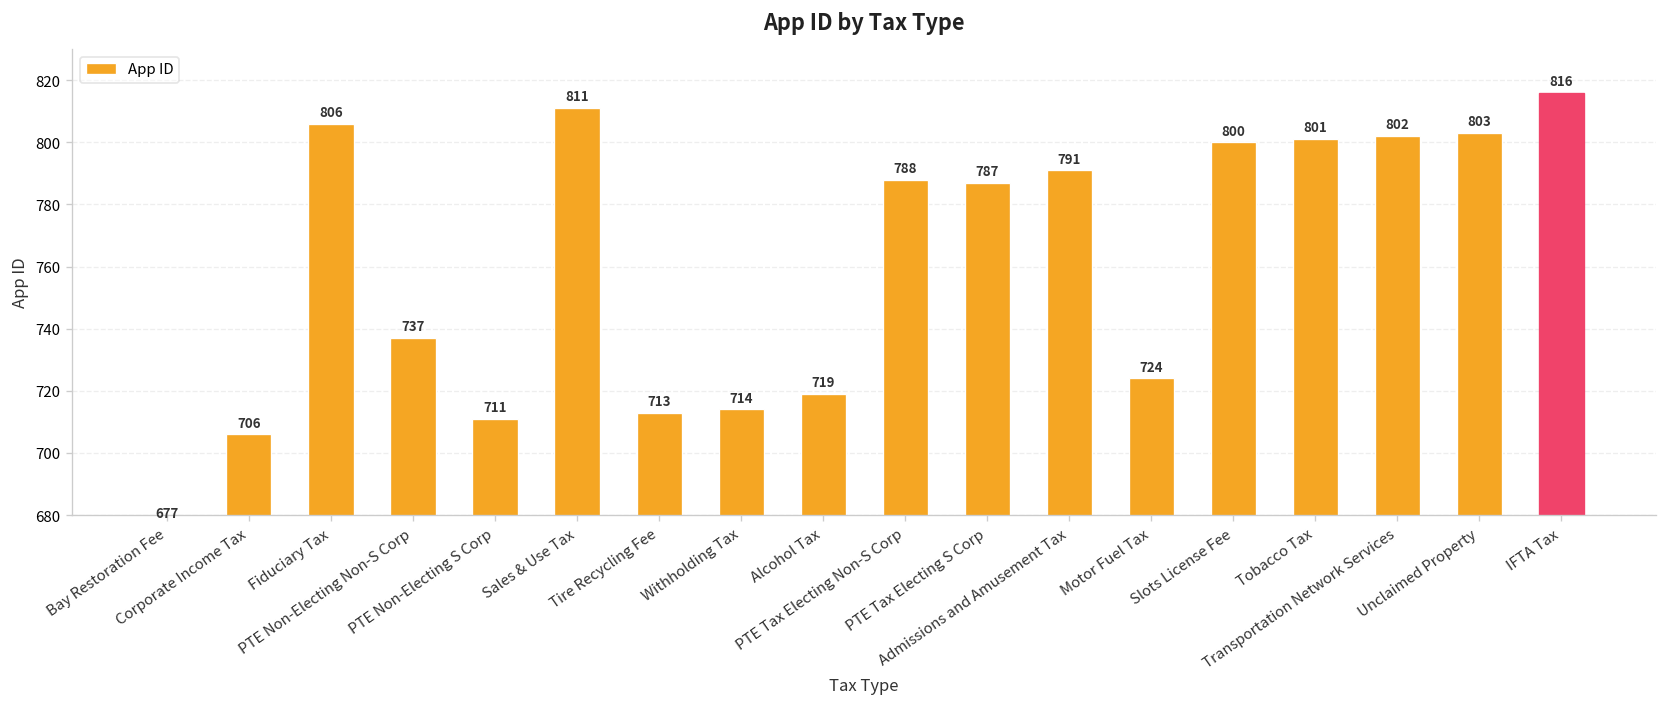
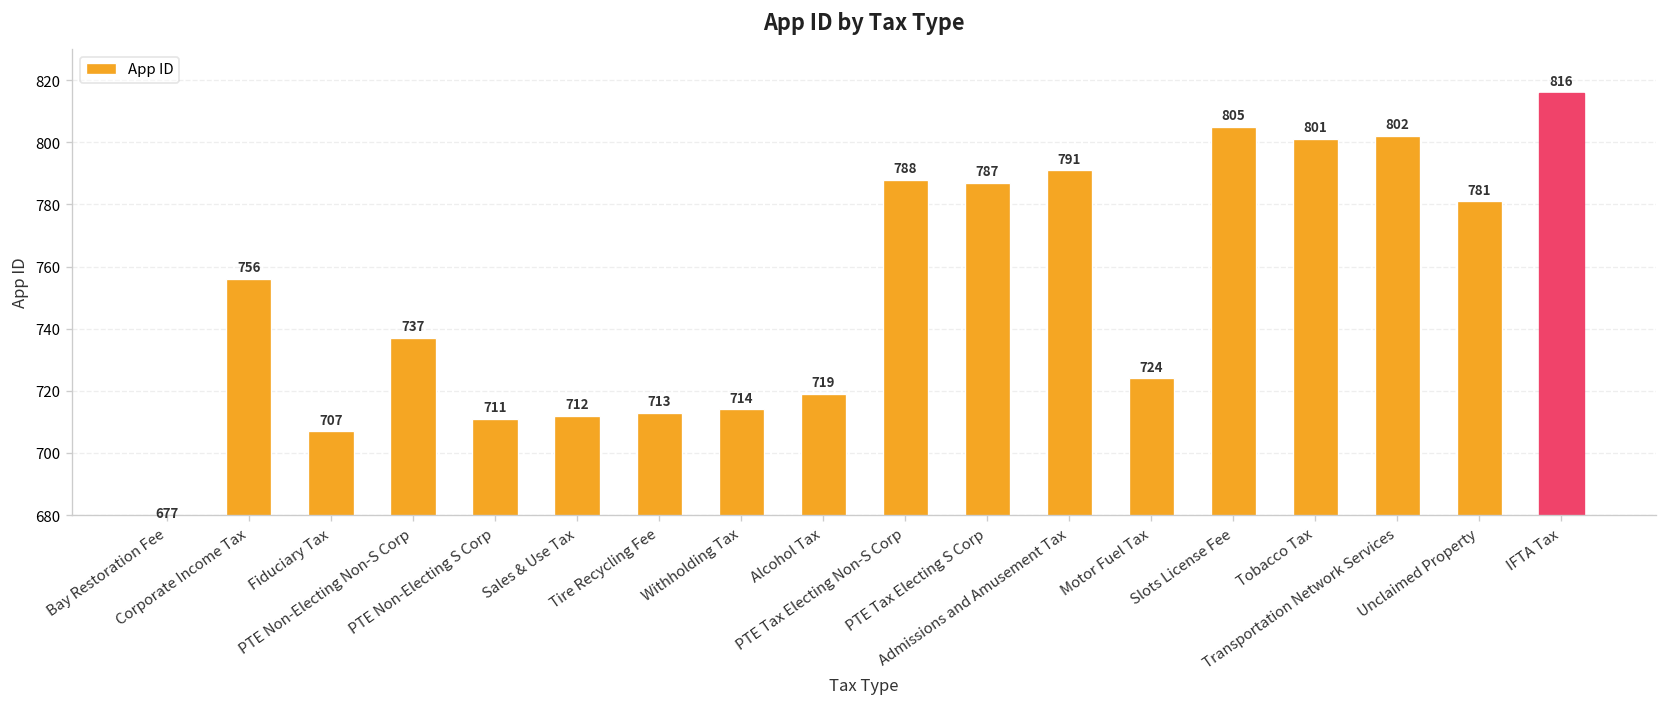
Corporate Income Tax: 706 -> 756
Fiduciary Tax: 806 -> 707
Sales & Use Tax: 811 -> 712
Slots License Fee: 800 -> 805
Unclaimed Property: 803 -> 781
